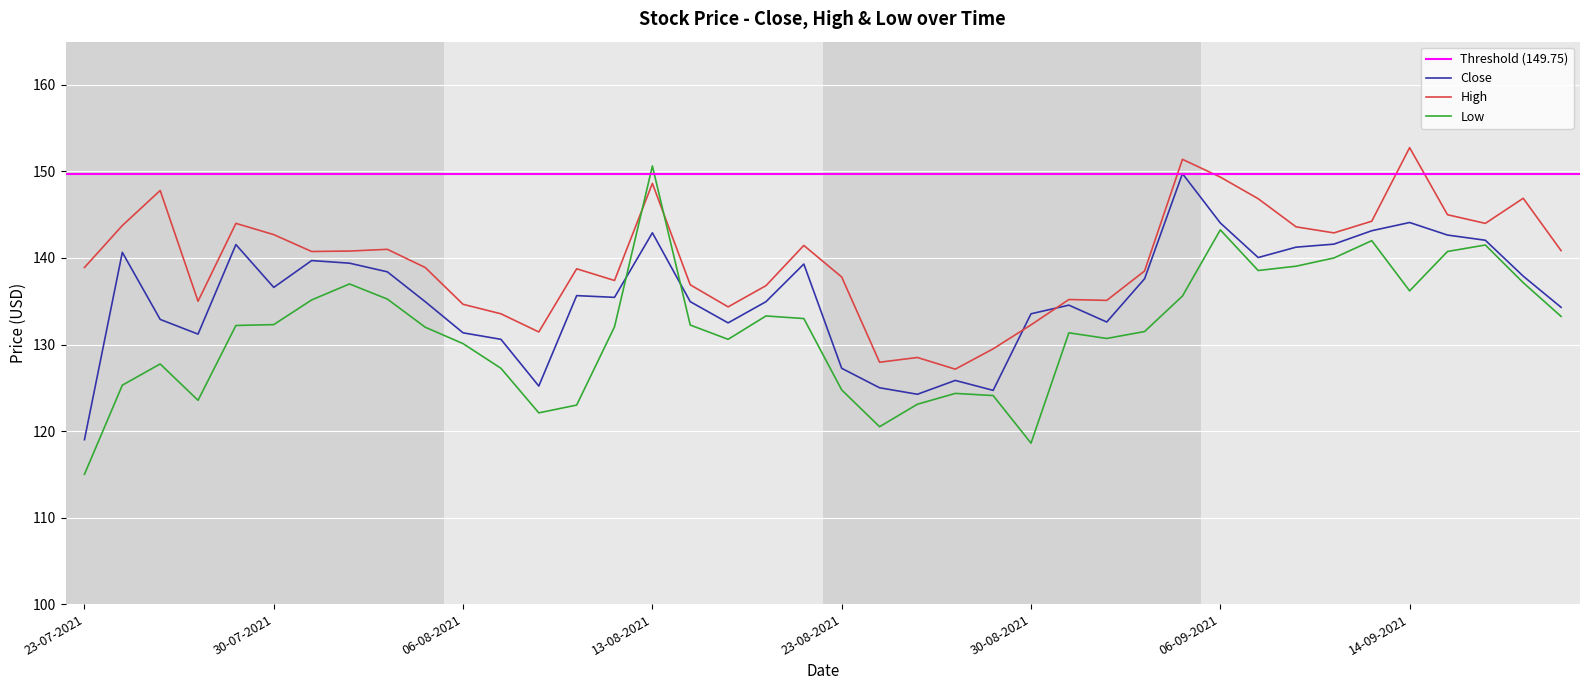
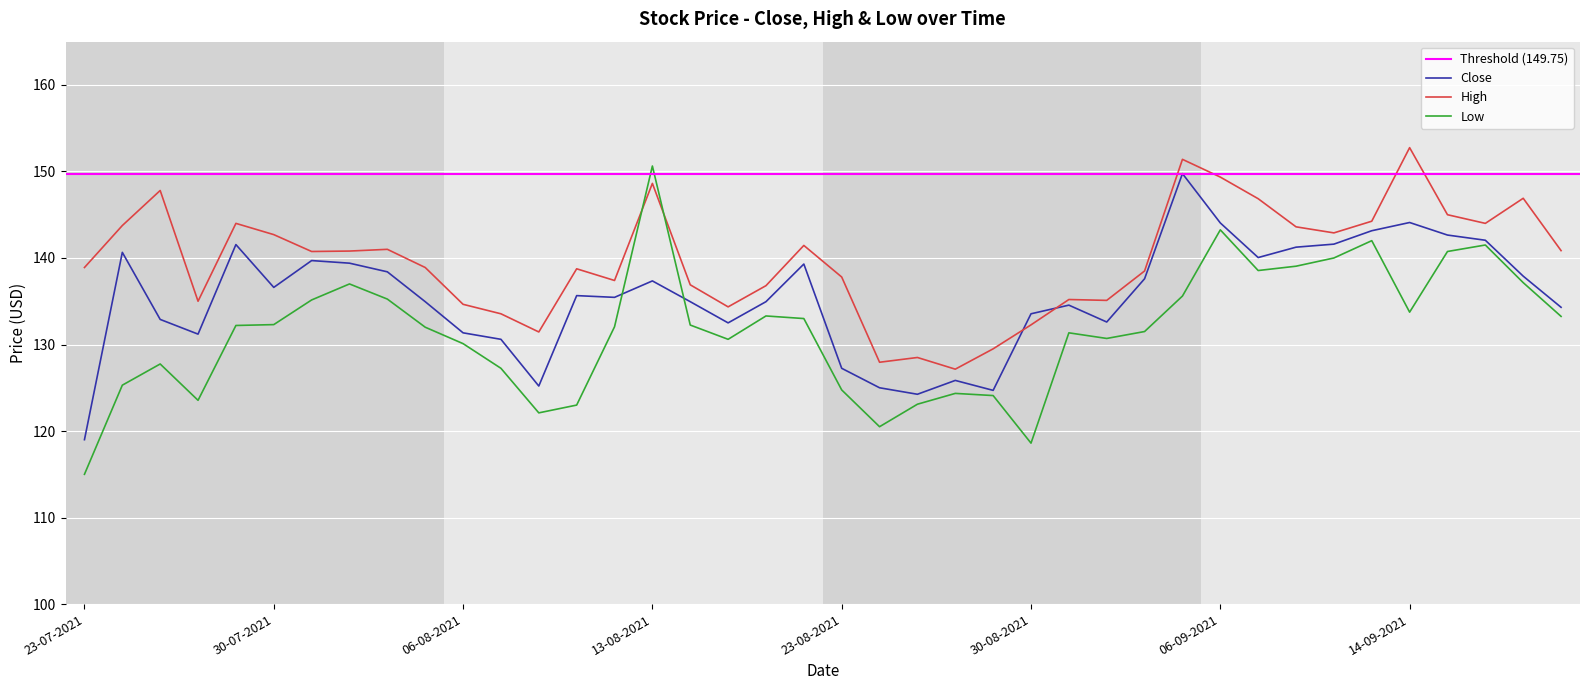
Close, 13-08-2021: 143 -> 137
Low, 14-09-2021: 136 -> 134
